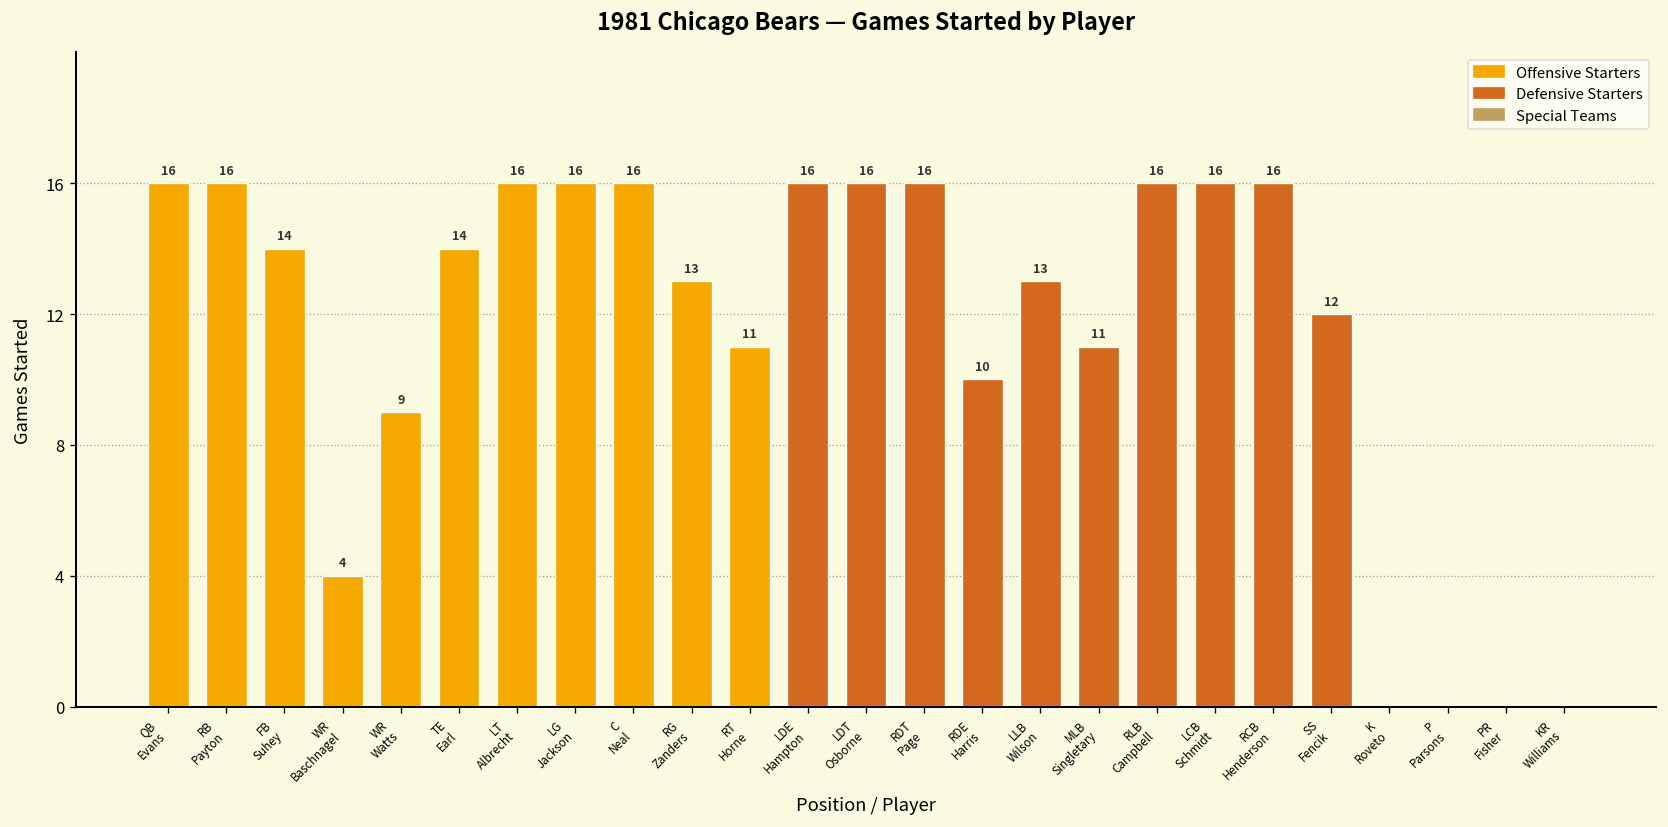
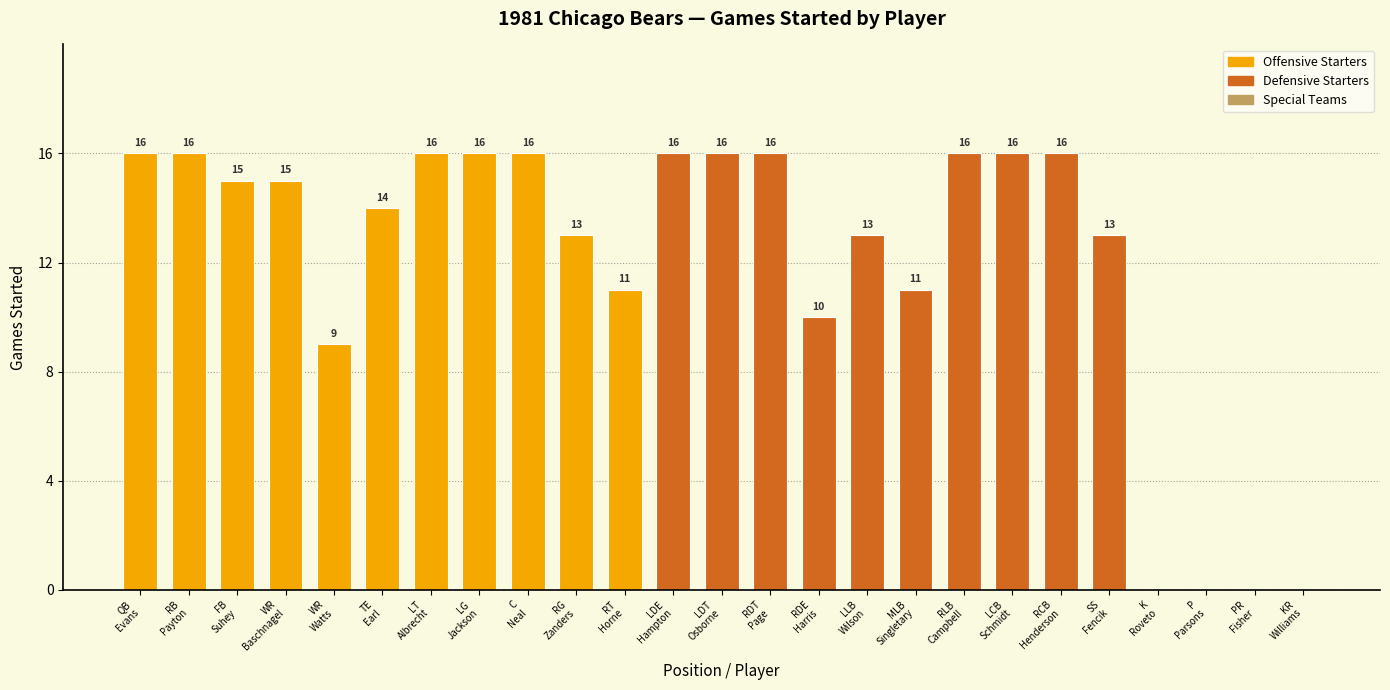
FB Suhey: 14 -> 15
WR Baschnagel: 4 -> 15
SS Fencik: 12 -> 13
